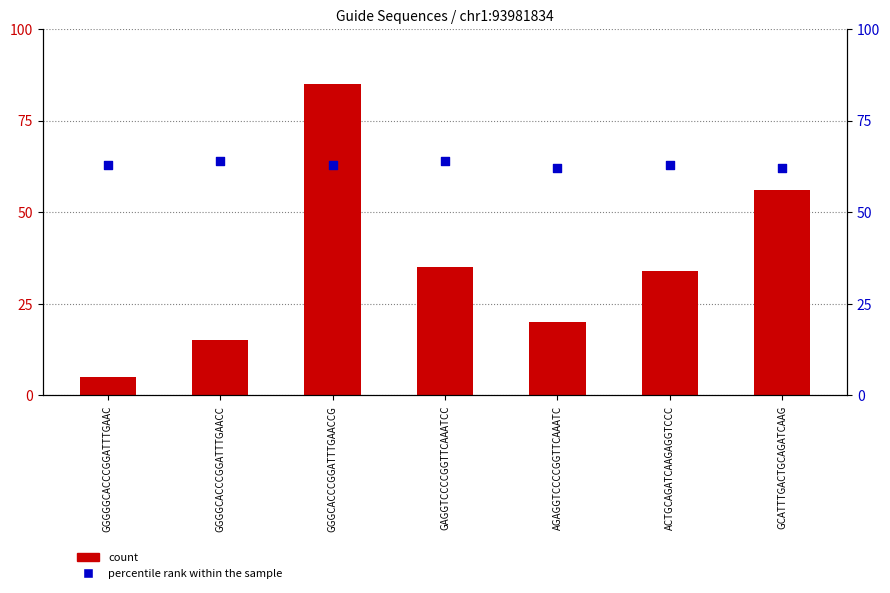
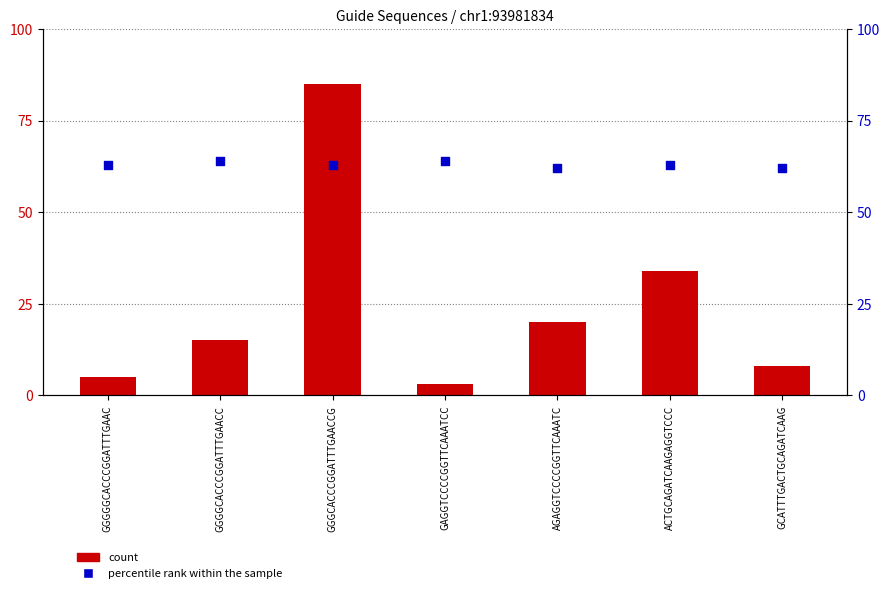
count, GAGGTCCCCGGTTCAAATCC: 35 -> 3
count, GCATTTGACTGCAGATCAAG: 56 -> 8
